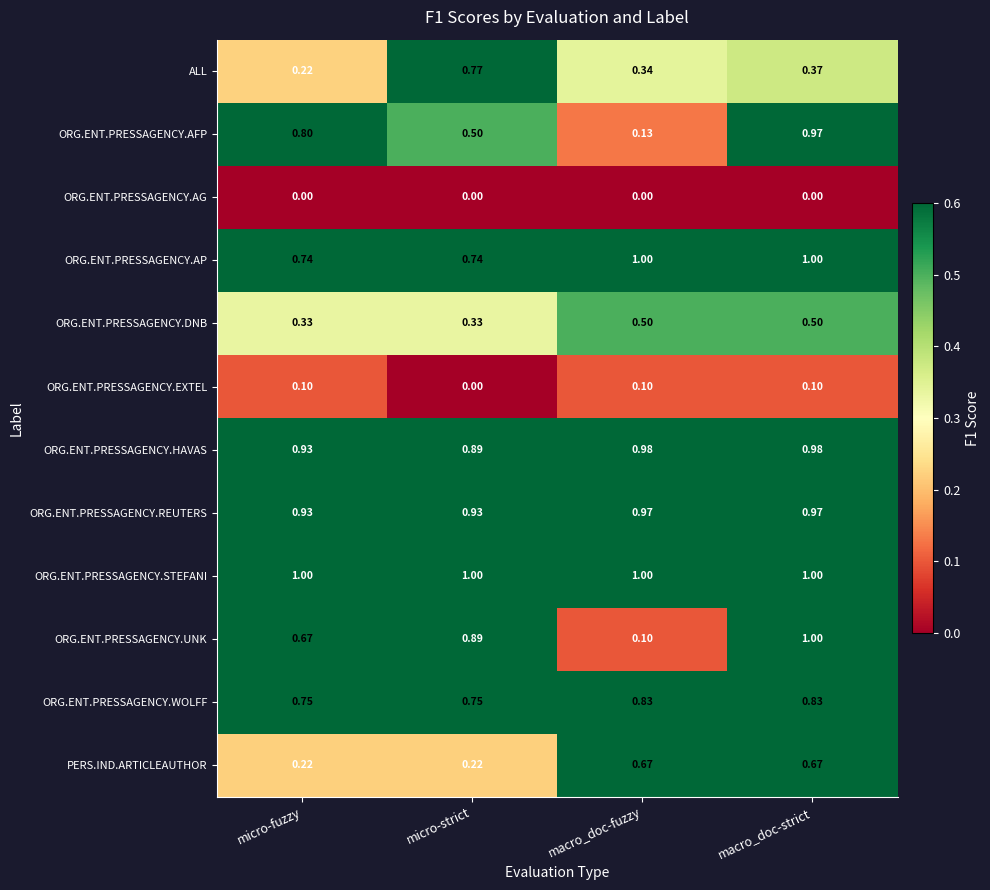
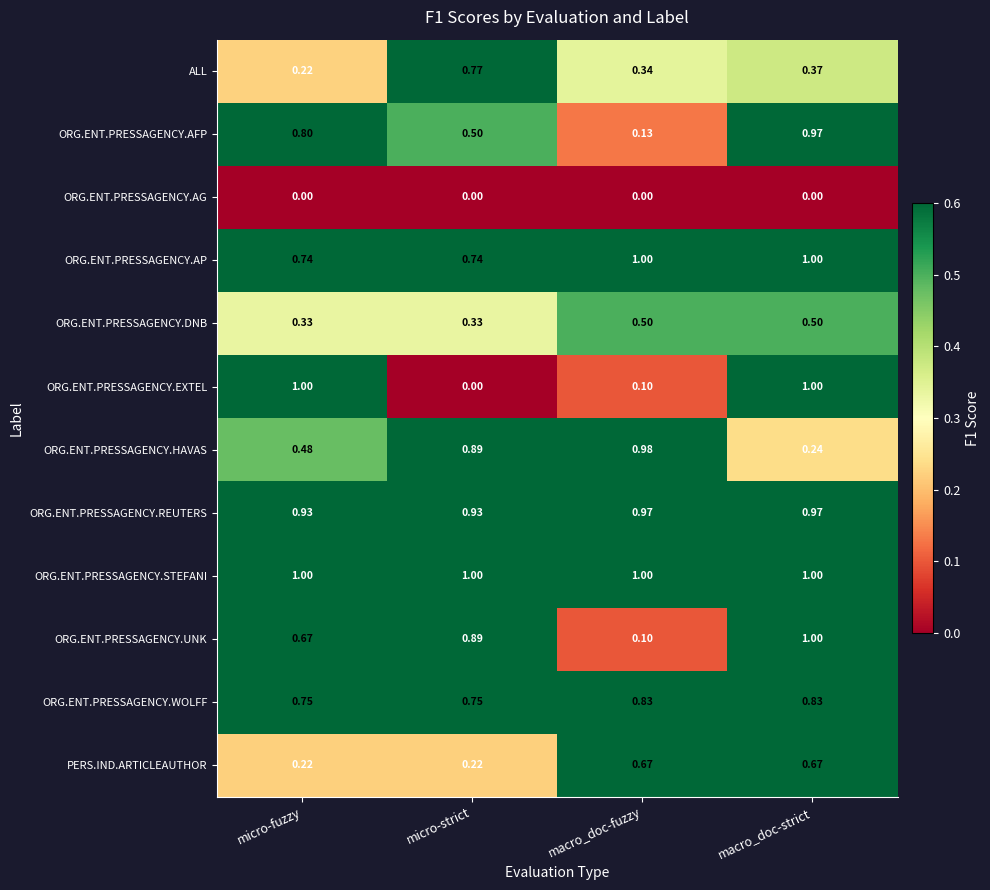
ORG.ENT.PRESSAGENCY.EXTEL, micro-fuzzy: 0.10 -> 1.00
ORG.ENT.PRESSAGENCY.EXTEL, macro_doc-strict: 0.10 -> 1.00
ORG.ENT.PRESSAGENCY.HAVAS, micro-fuzzy: 0.93 -> 0.48
ORG.ENT.PRESSAGENCY.HAVAS, macro_doc-strict: 0.98 -> 0.24
